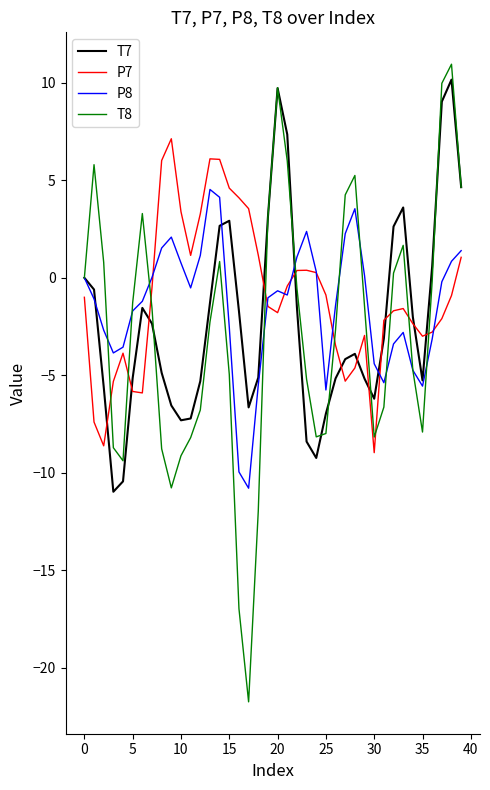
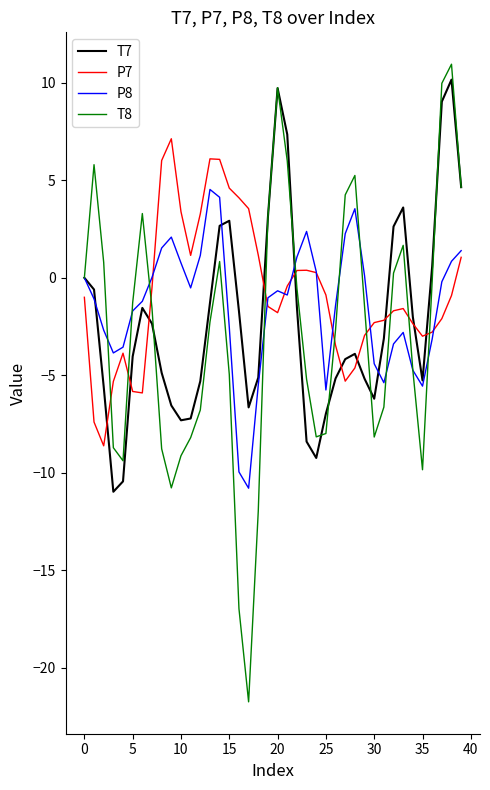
T7, 5: -5.1 -> -4.0
P7, 30: -9.0 -> -2.3
T8, 35: -7.9 -> -9.8
